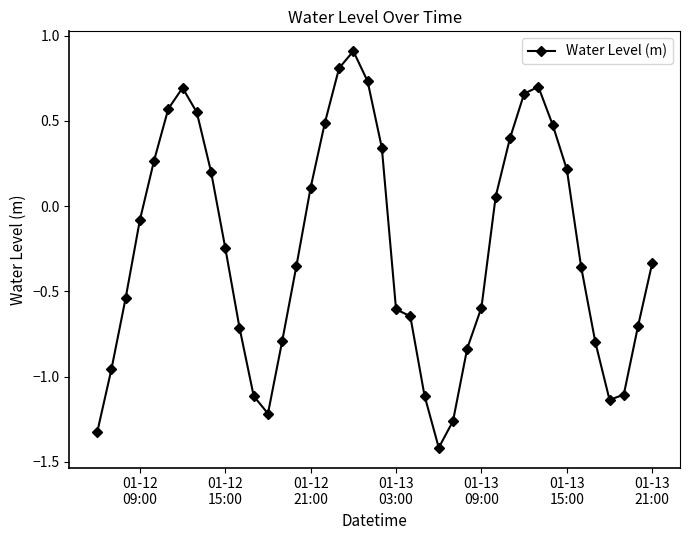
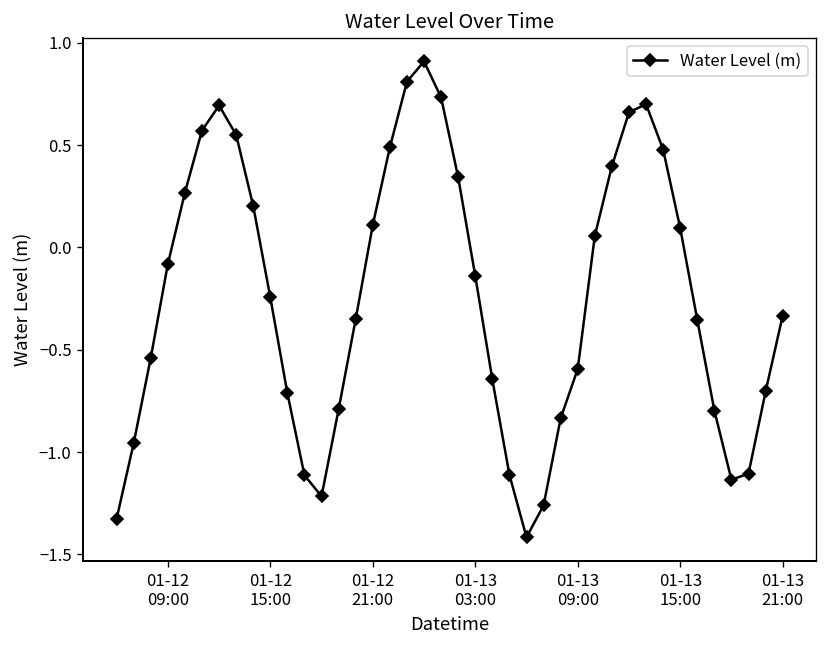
01-13 03:00: -0.61 -> -0.14
01-13 15:00: 0.22 -> 0.09
